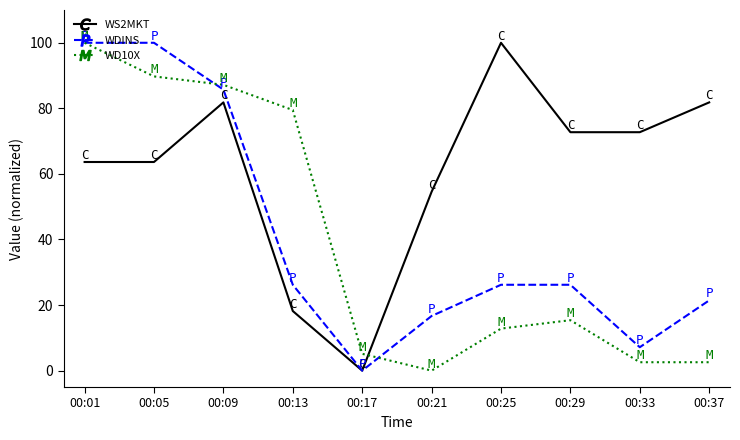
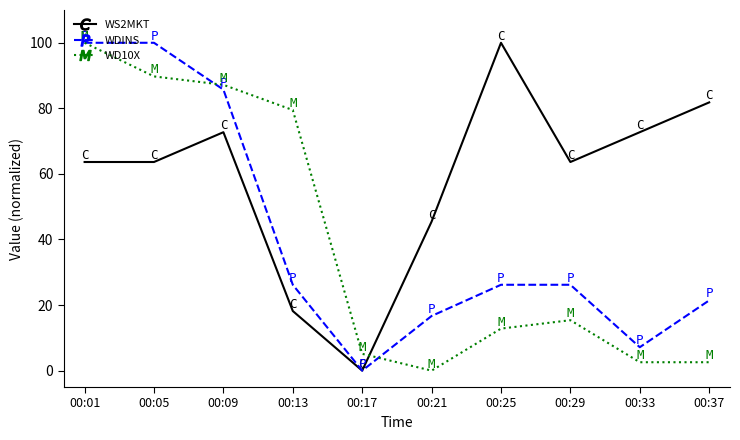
WS2MKT, 00:09: 82 -> 73
WS2MKT, 00:21: 55 -> 45
WS2MKT, 00:29: 73 -> 64
